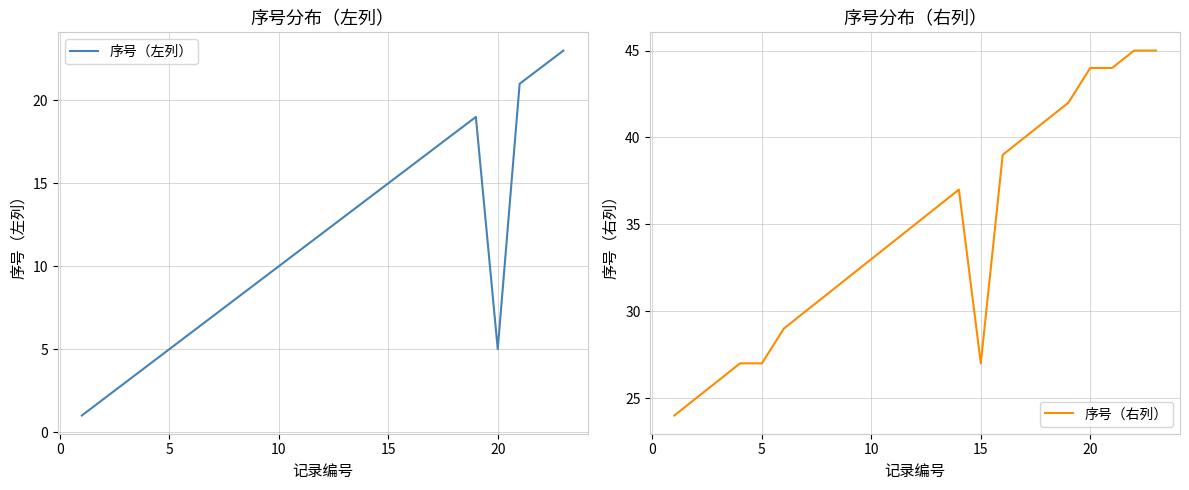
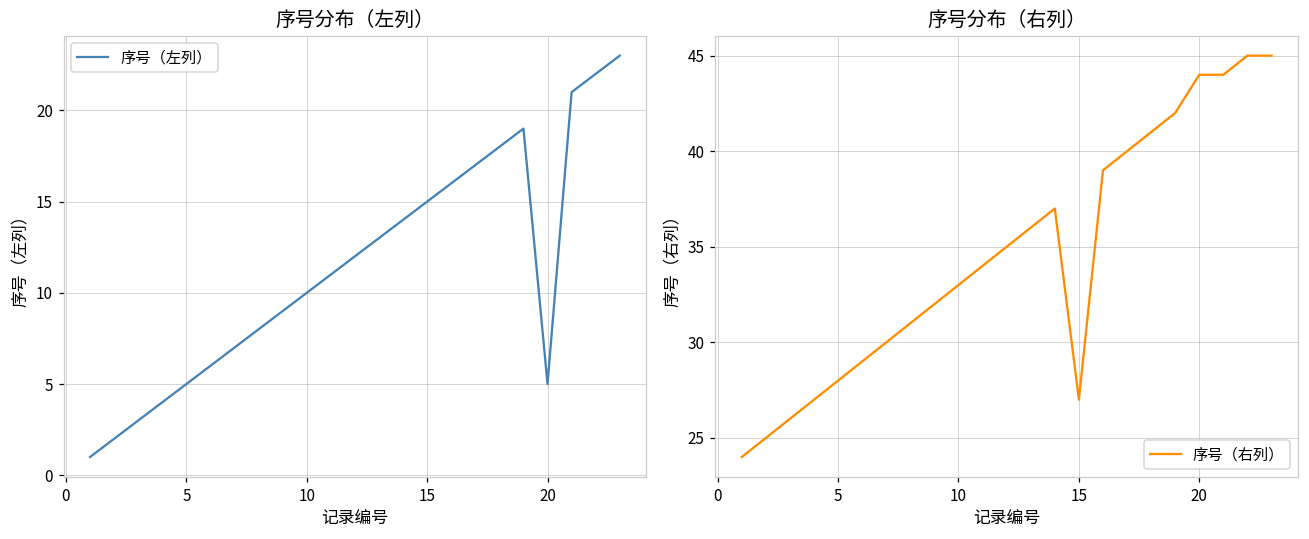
序号分布（右列）, 5: 27 -> 28
